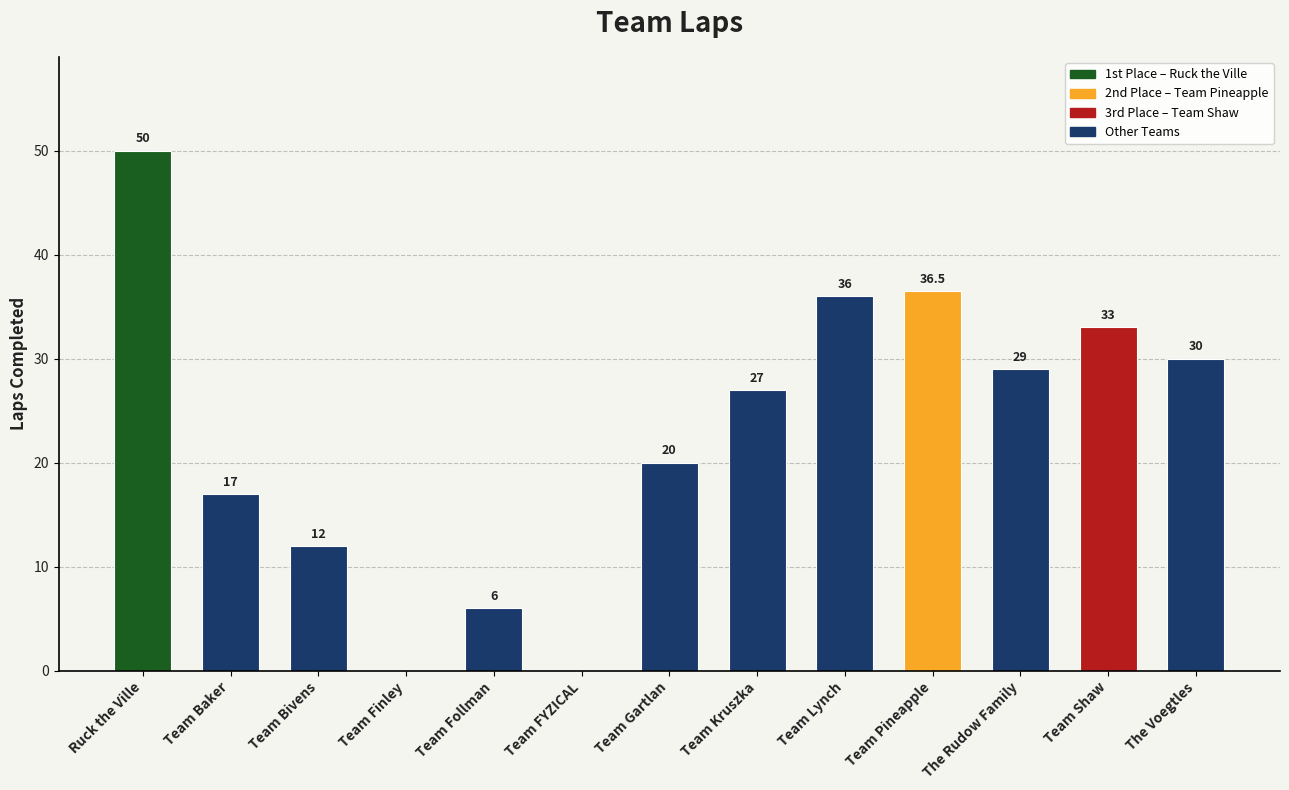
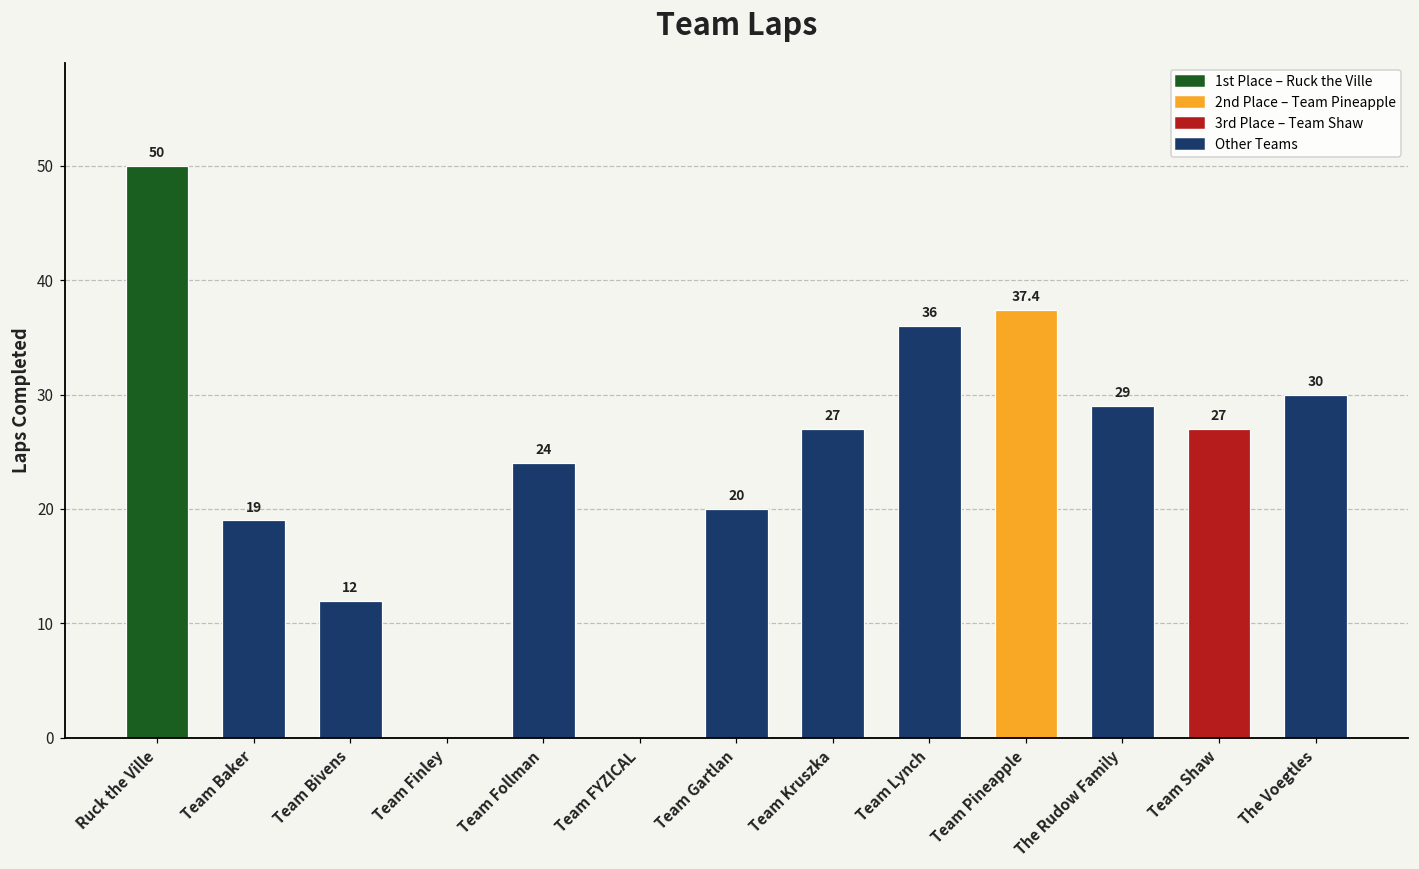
Team Baker: 17 -> 19
Team Follman: 6 -> 24
Team Pineapple: 36.5 -> 37.4
Team Shaw: 33 -> 27
